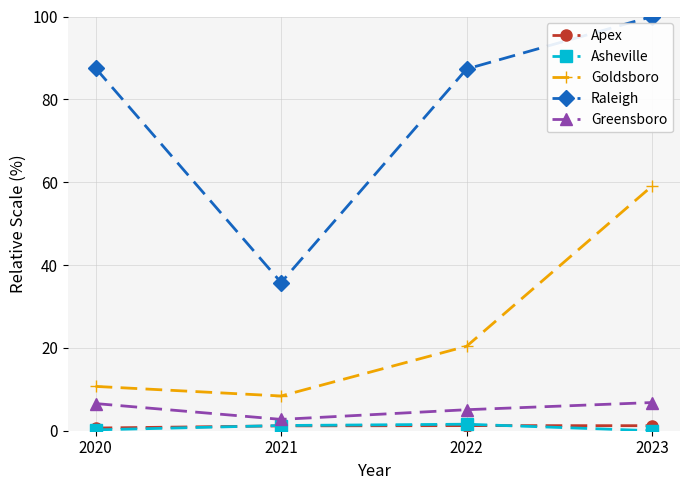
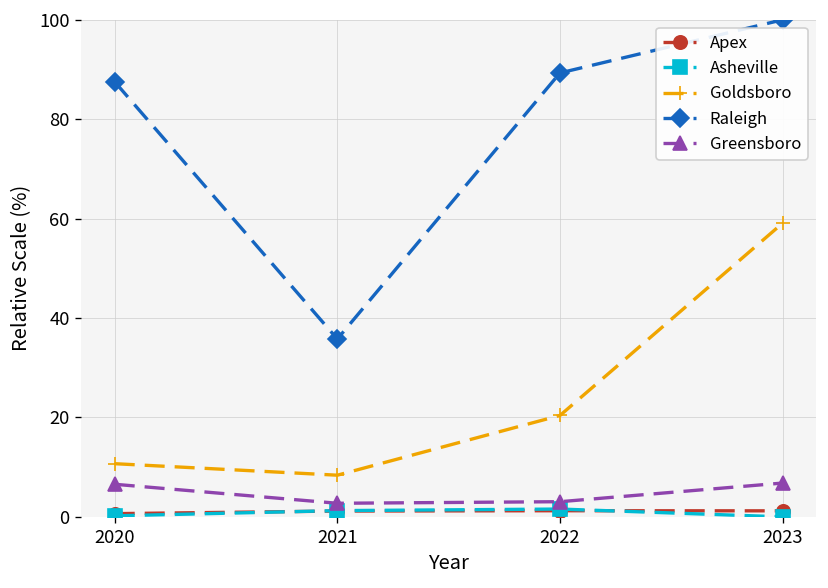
Raleigh, 2022: 87 -> 89
Greensboro, 2022: 5 -> 3
